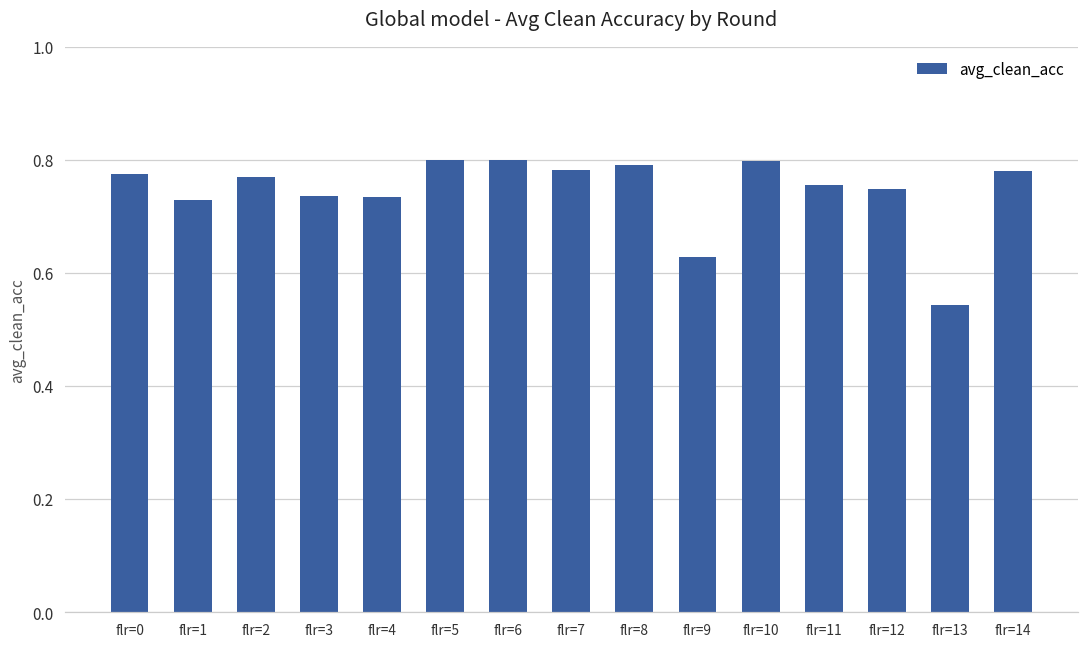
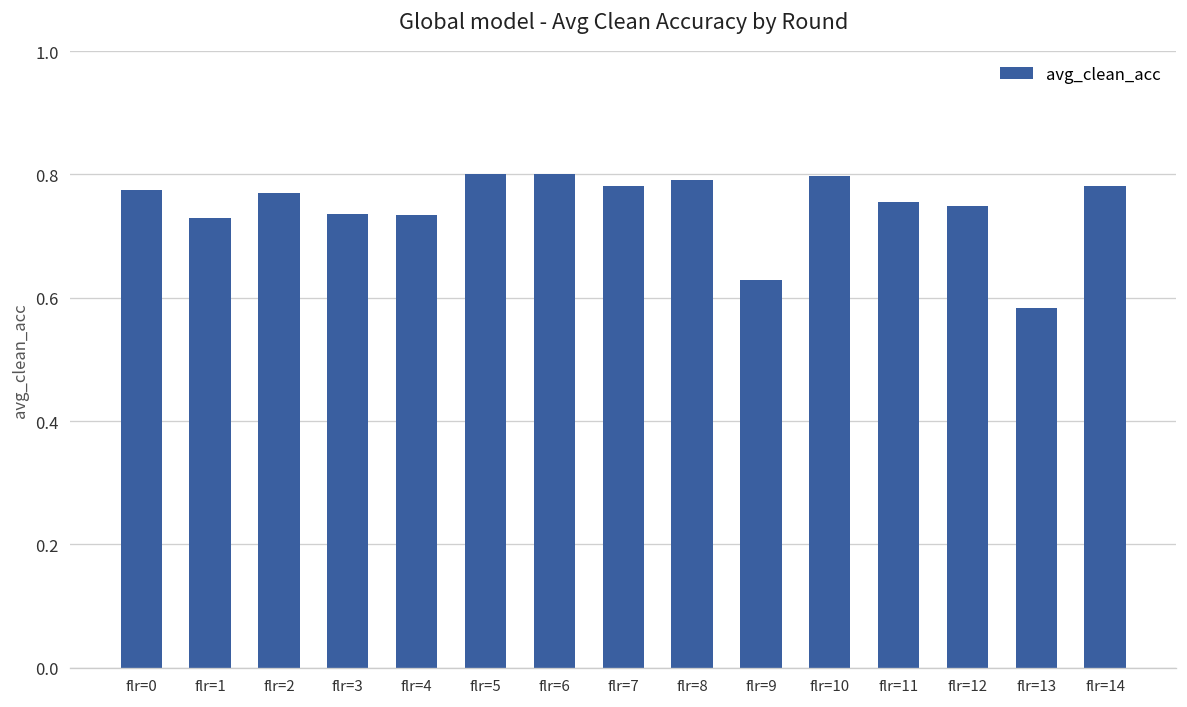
flr=13: 0.54 -> 0.58
